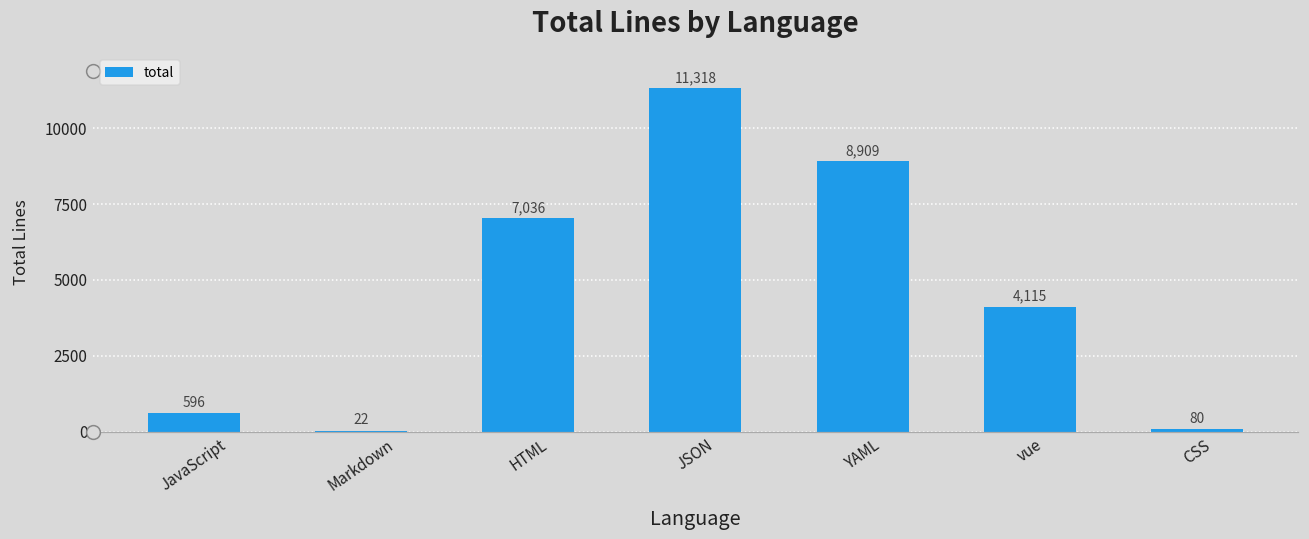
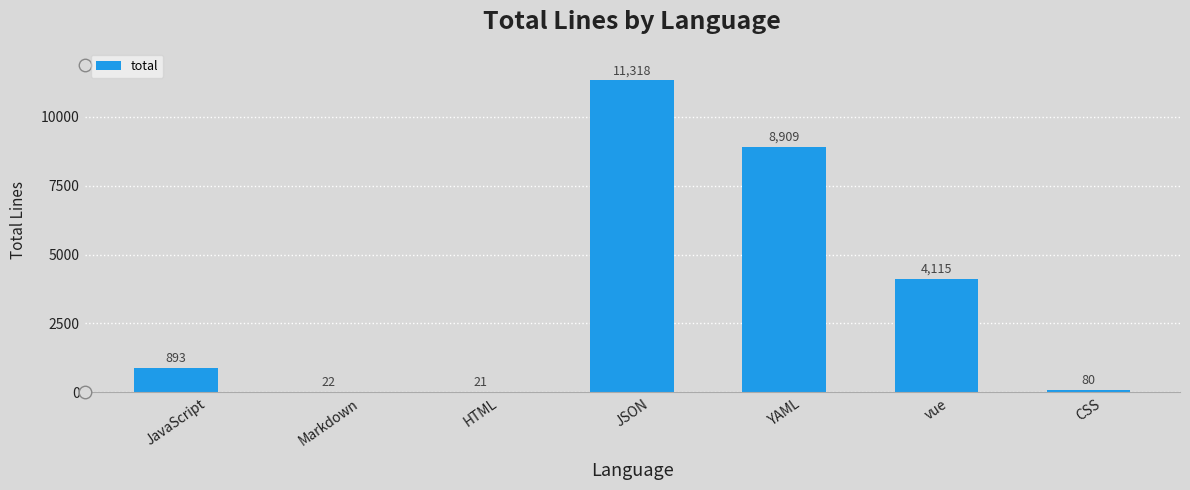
JavaScript: 596 -> 893
HTML: 7,036 -> 21
